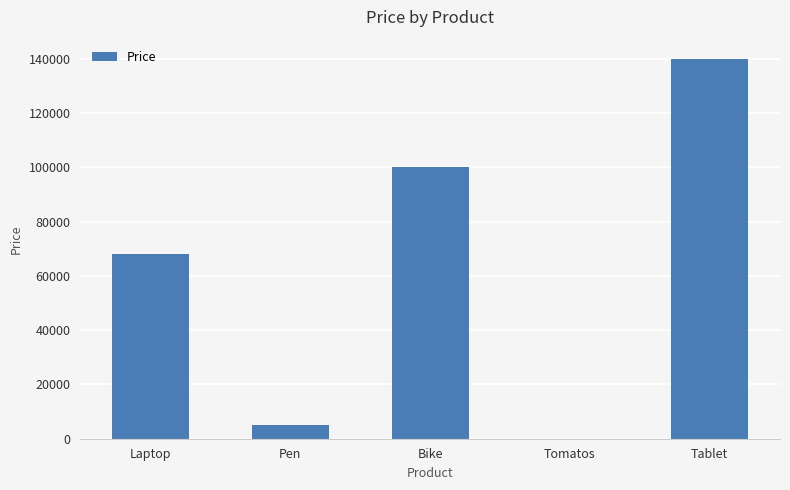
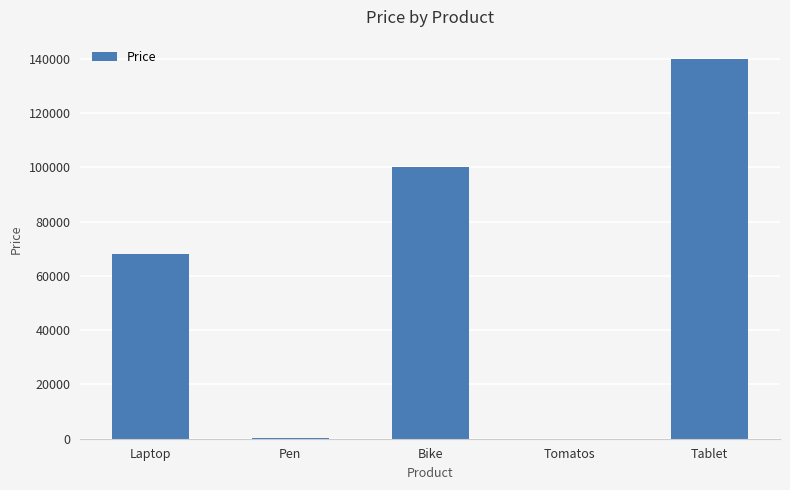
Pen: 5000 -> 0
